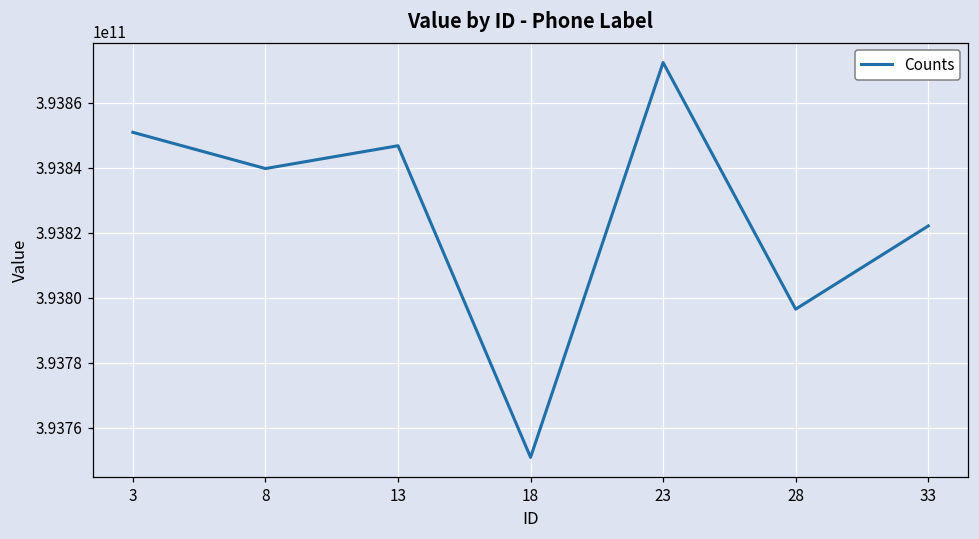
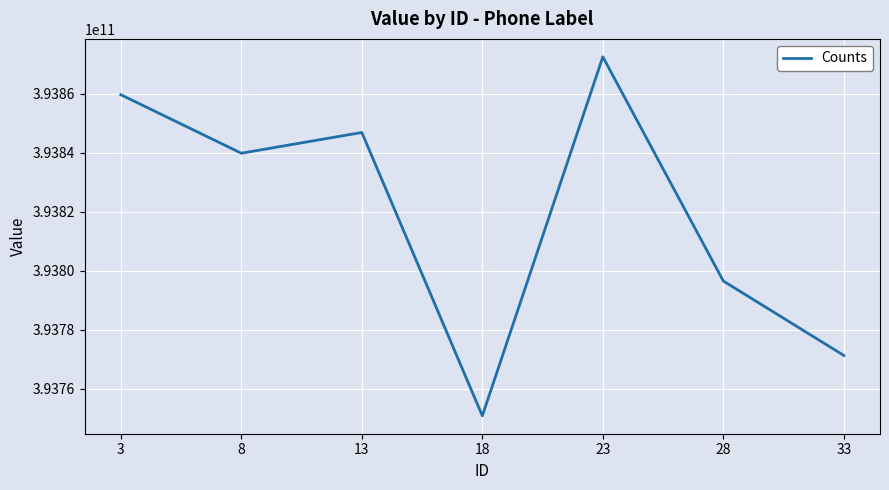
3: 393851000000 -> 393860000000
33: 393822000000 -> 393771000000
